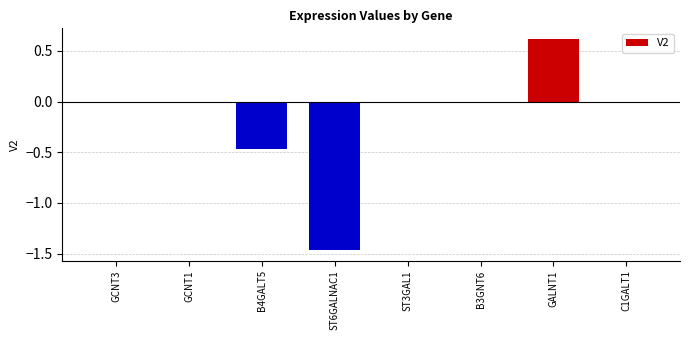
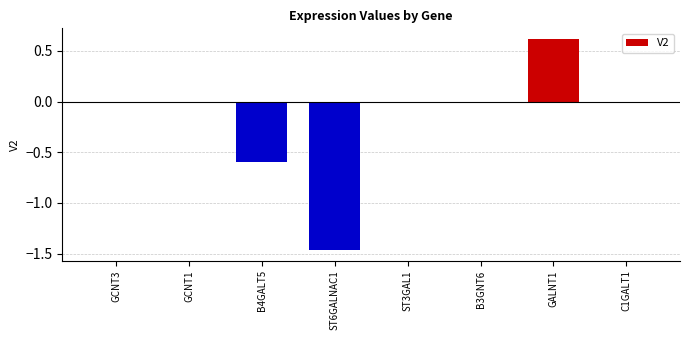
B4GALT5: -0.47 -> -0.60
